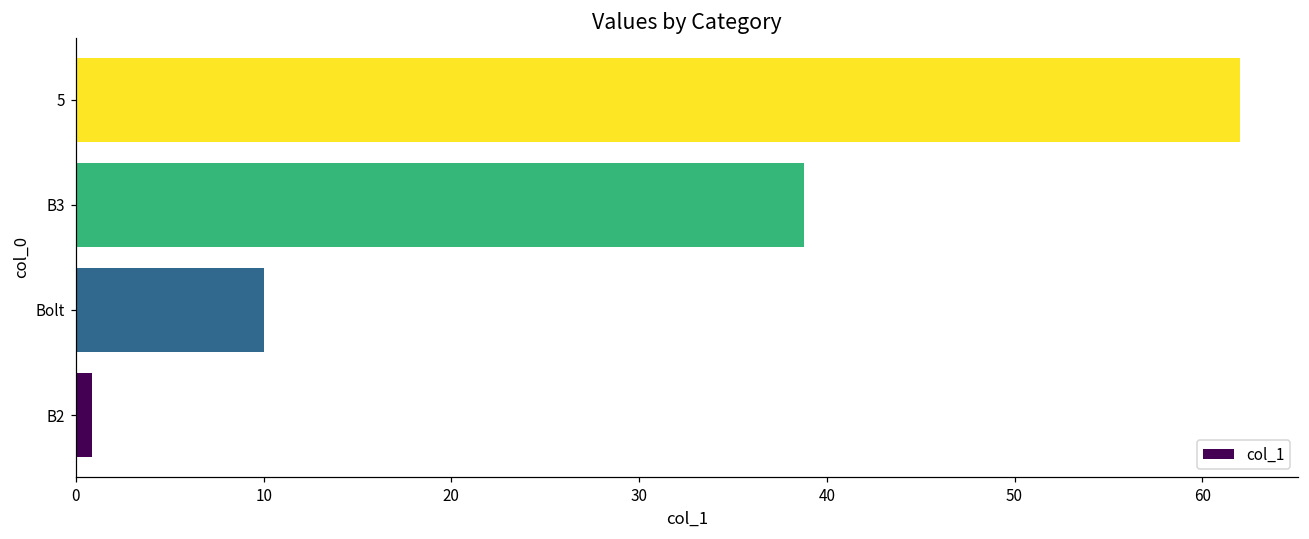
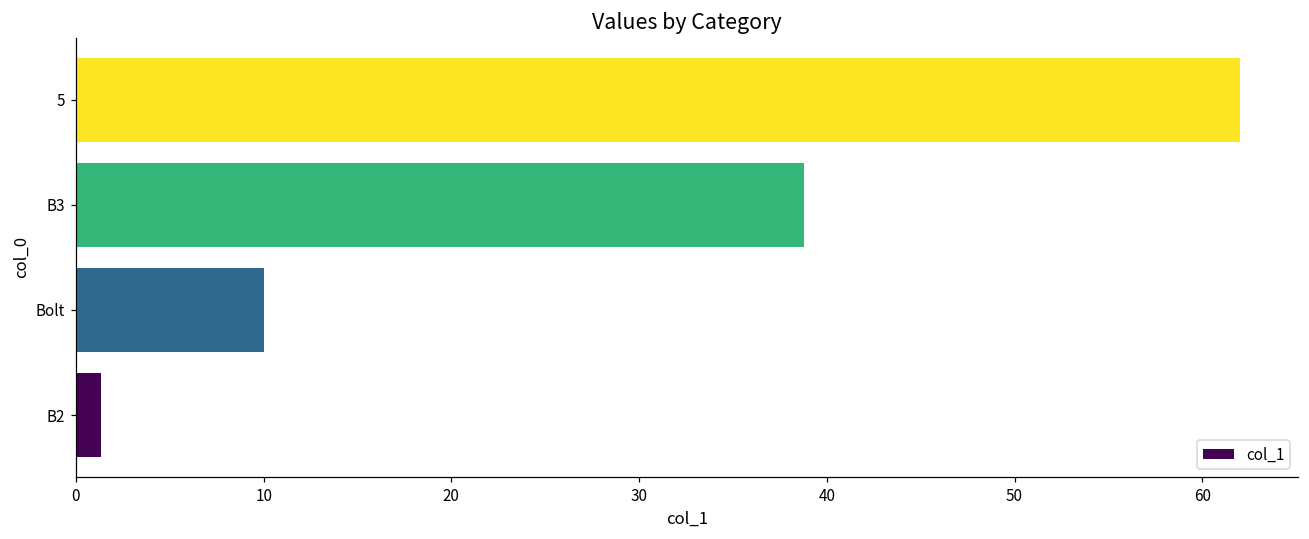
B2: 0.9 -> 1.3
